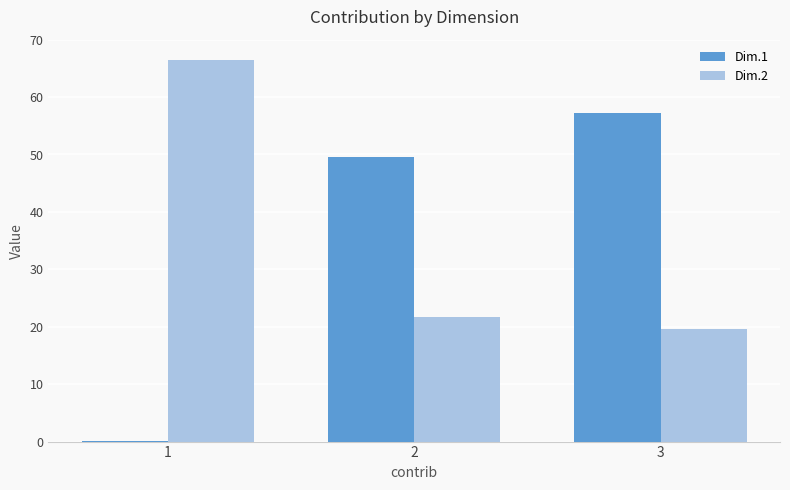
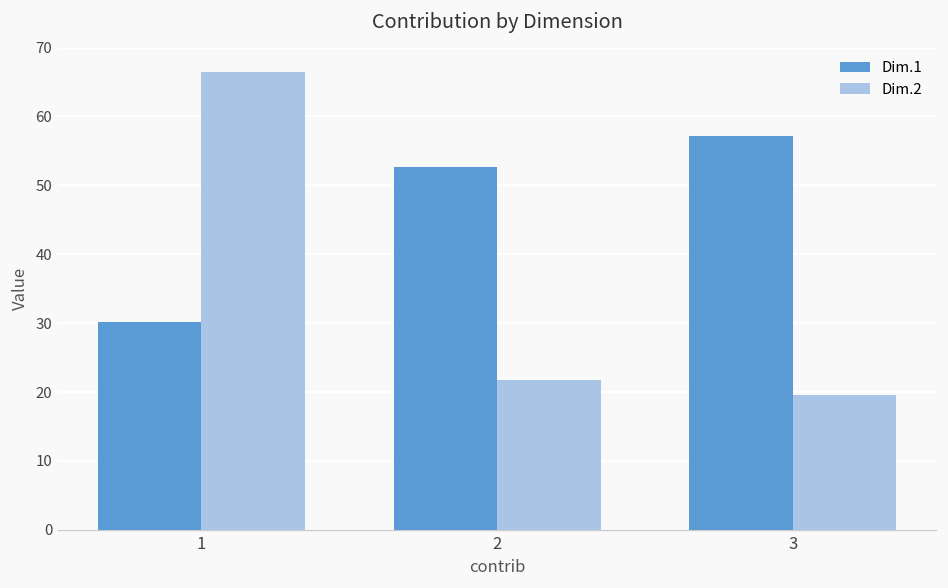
Dim.1, 1: 0 -> 30
Dim.1, 2: 50 -> 53
